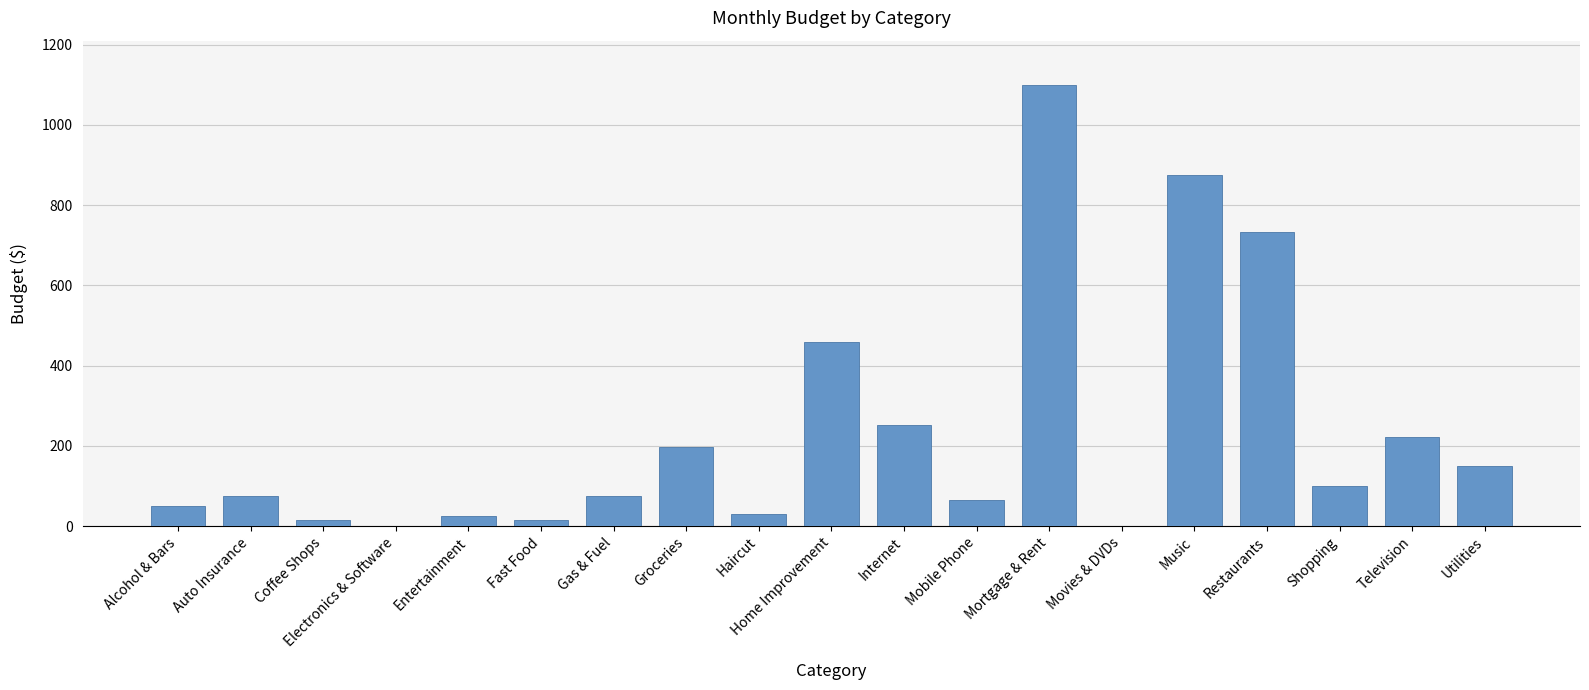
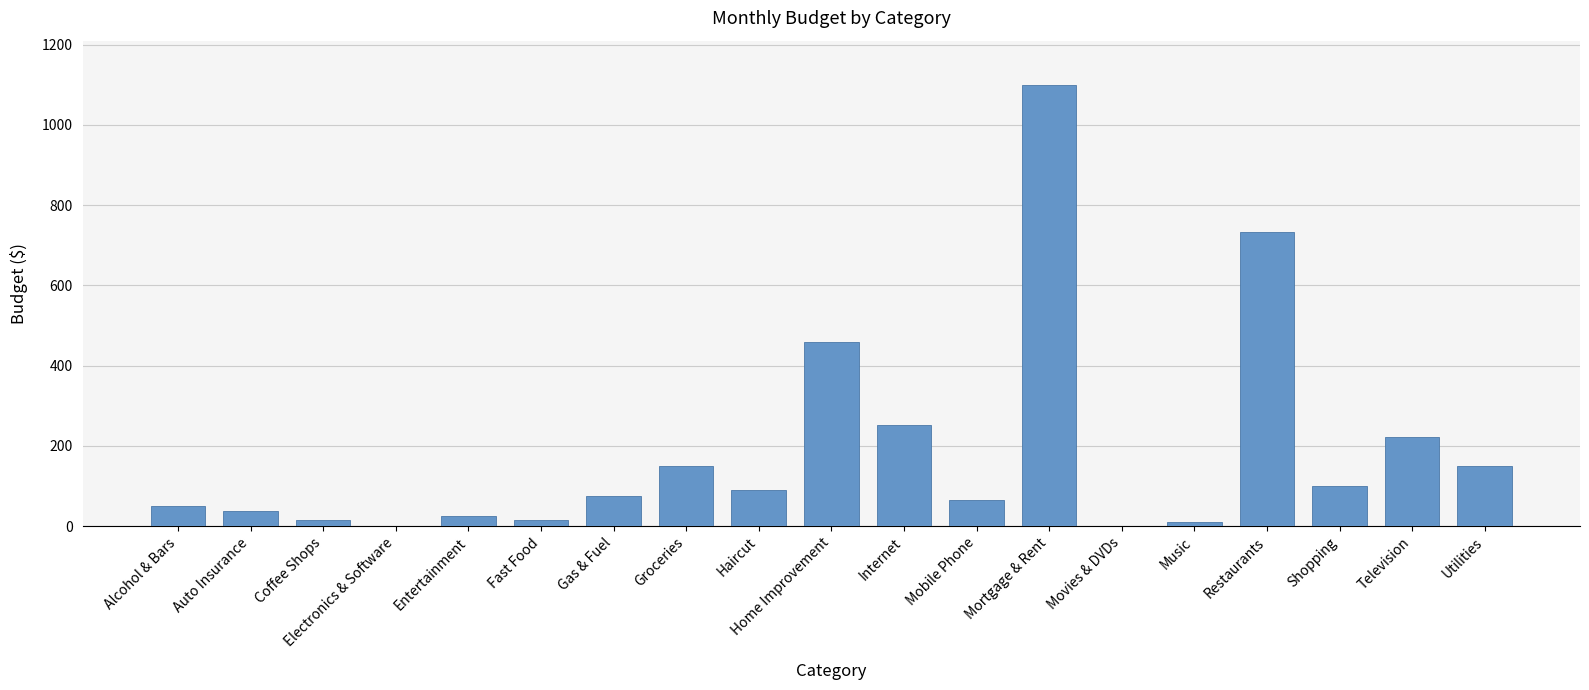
Auto Insurance: 80 -> 40
Groceries: 200 -> 150
Haircut: 30 -> 90
Music: 880 -> 10
